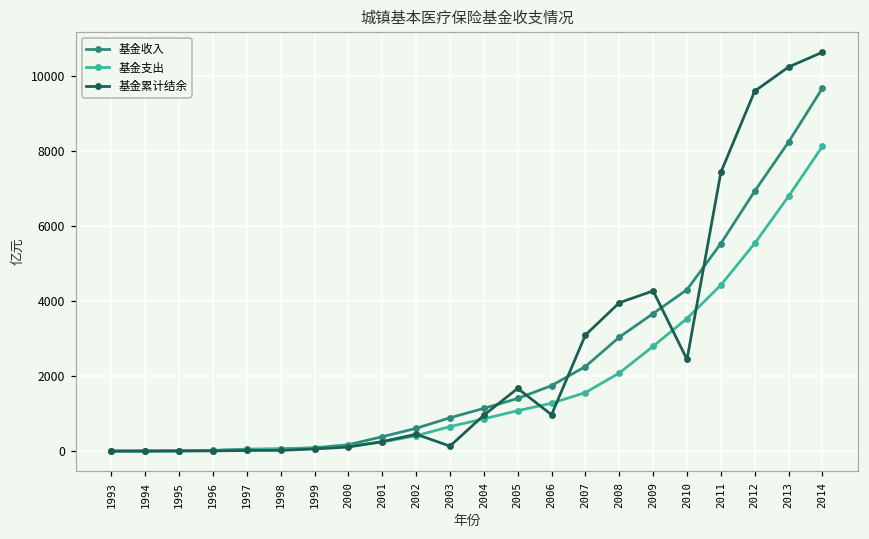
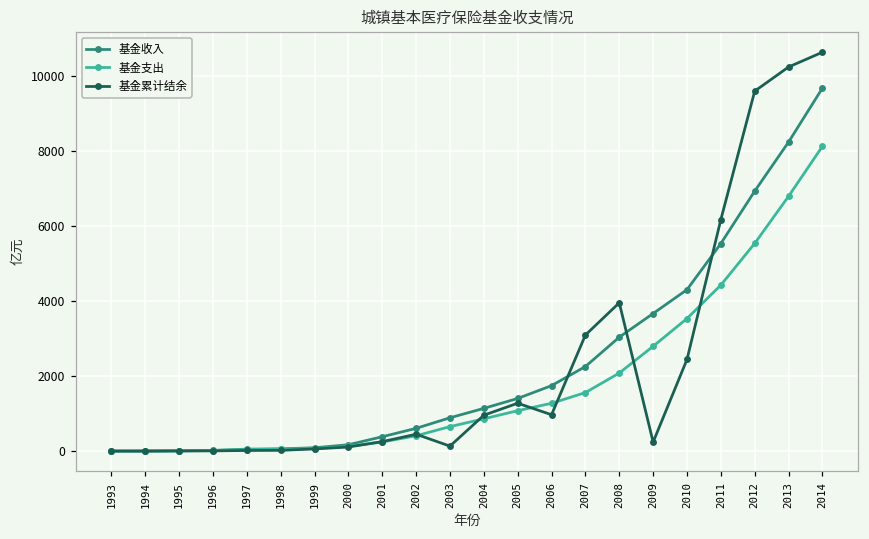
基金累计结余, 2005: 1700 -> 1300
基金累计结余, 2009: 4300 -> 200
基金累计结余, 2011: 7400 -> 6200
